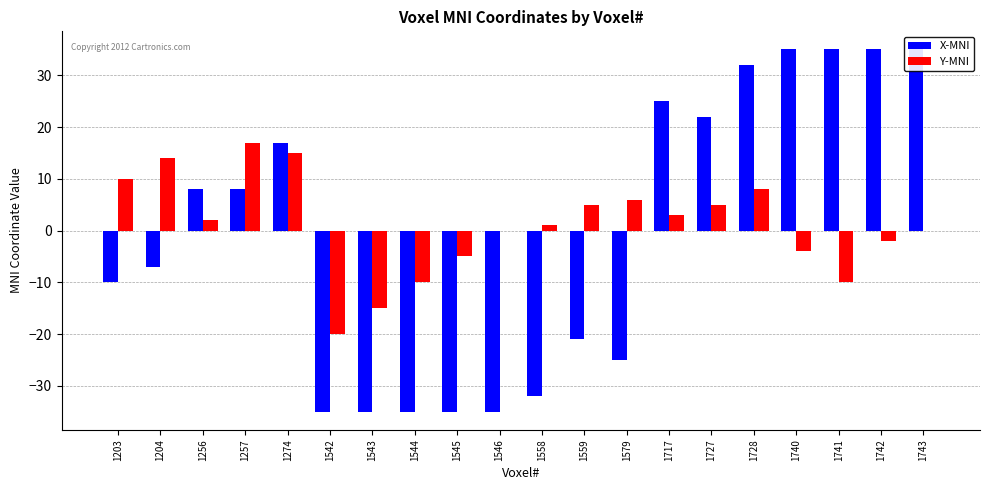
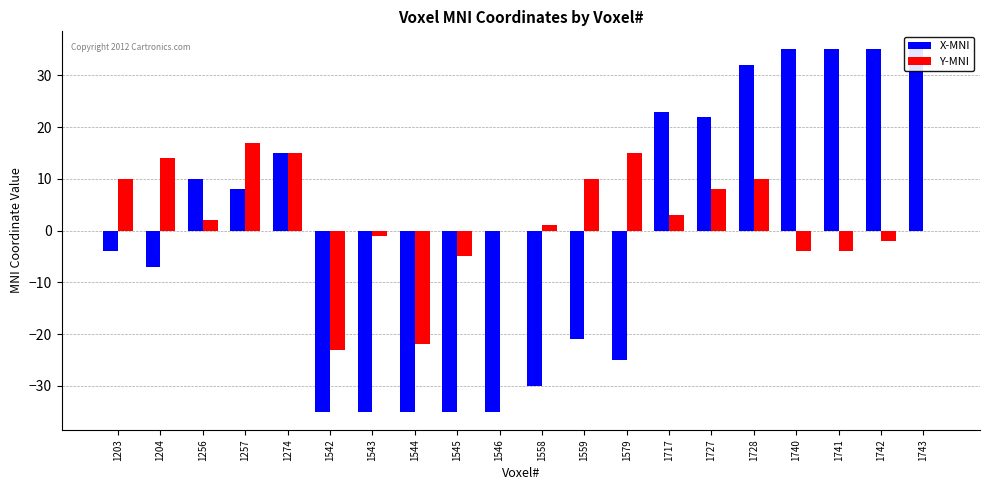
X-MNI, 1203: -10 -> -4
X-MNI, 1256: 8 -> 10
X-MNI, 1274: 17 -> 15
Y-MNI, 1542: -20 -> -23
Y-MNI, 1543: -15 -> -1
Y-MNI, 1544: -10 -> -22
X-MNI, 1558: -32 -> -30
Y-MNI, 1559: 5 -> 10
Y-MNI, 1579: 6 -> 15
X-MNI, 1717: 25 -> 23
Y-MNI, 1727: 5 -> 8
Y-MNI, 1728: 8 -> 10
Y-MNI, 1741: -10 -> -4
